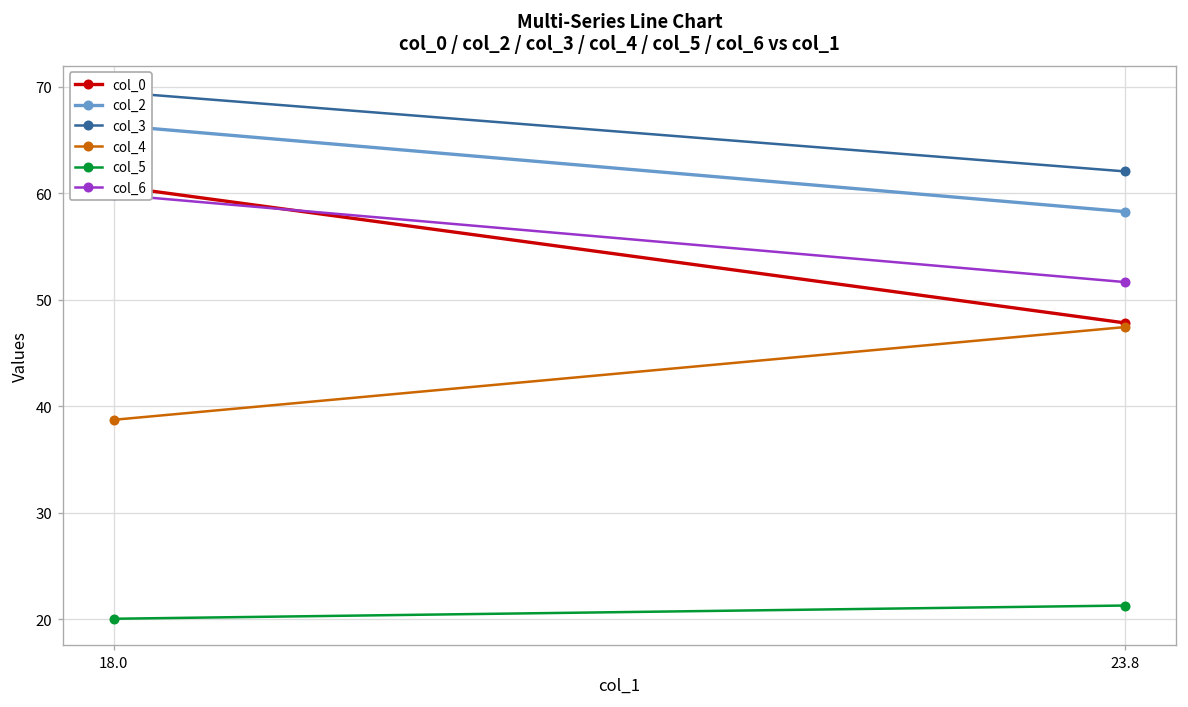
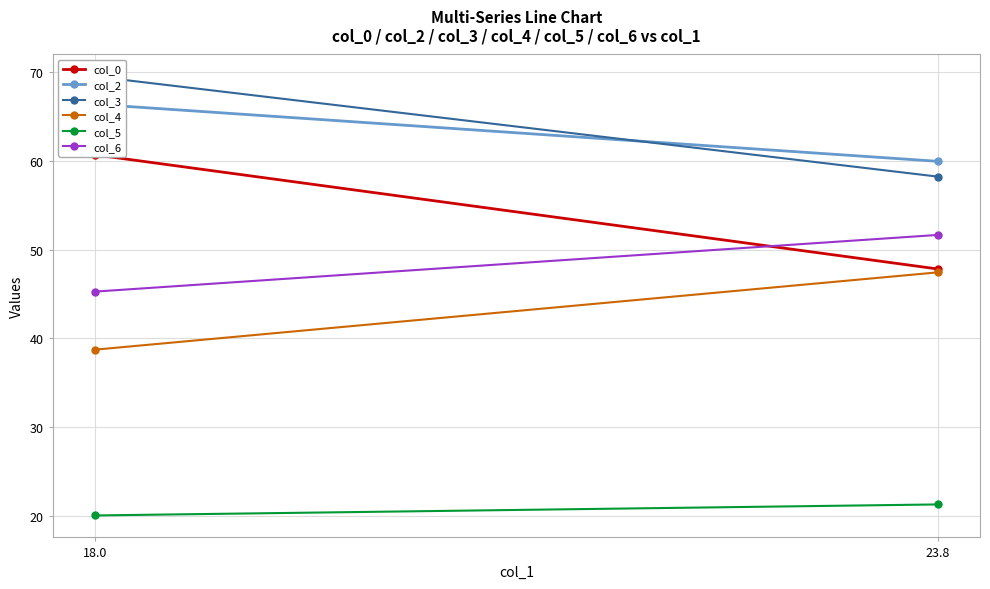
col_6, 18.0: 60 -> 45
col_2, 23.8: 58 -> 60
col_3, 23.8: 62 -> 58
